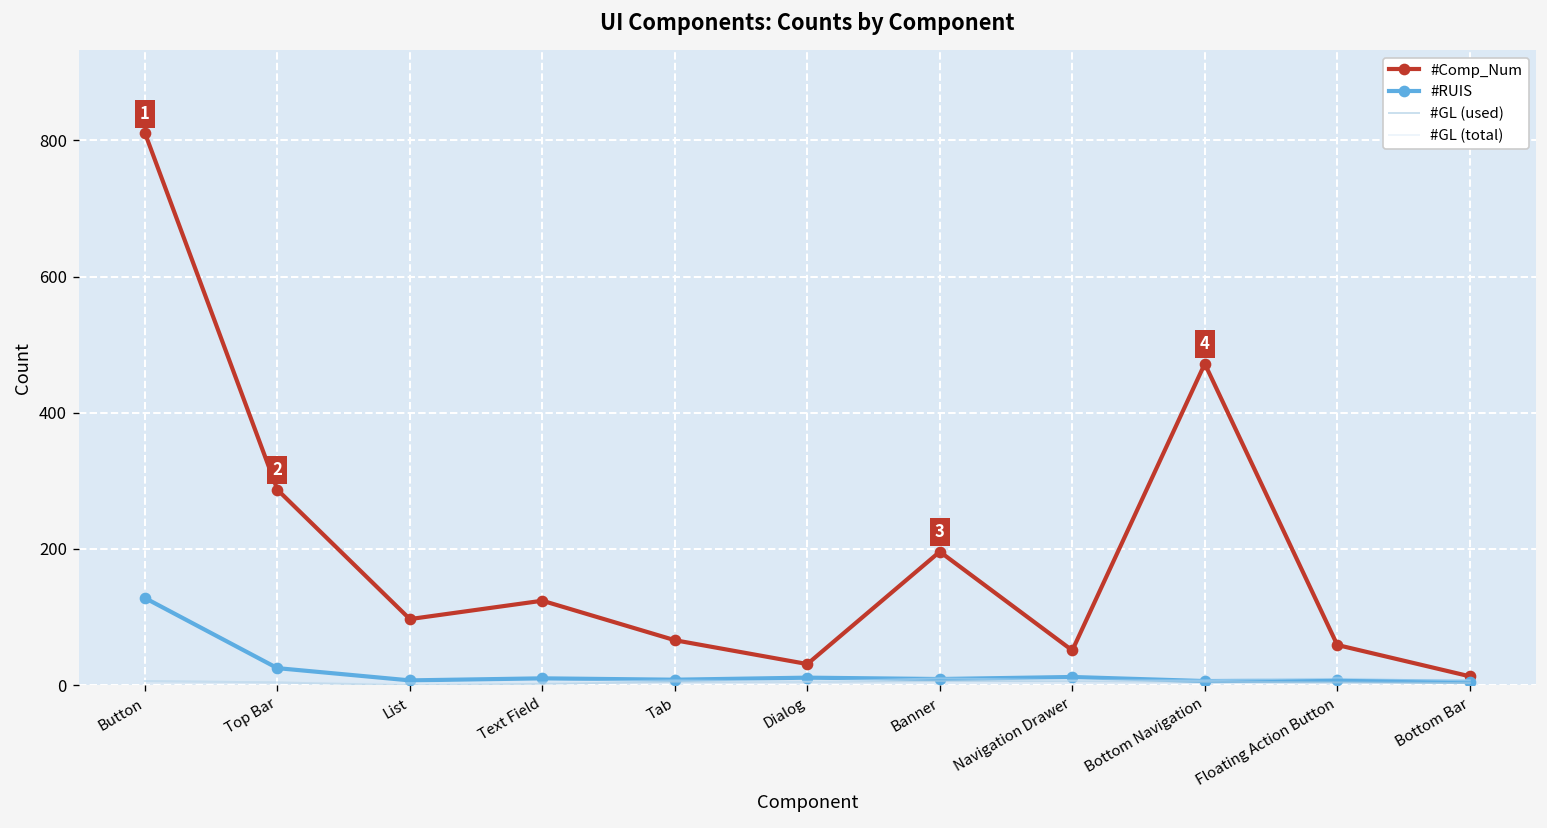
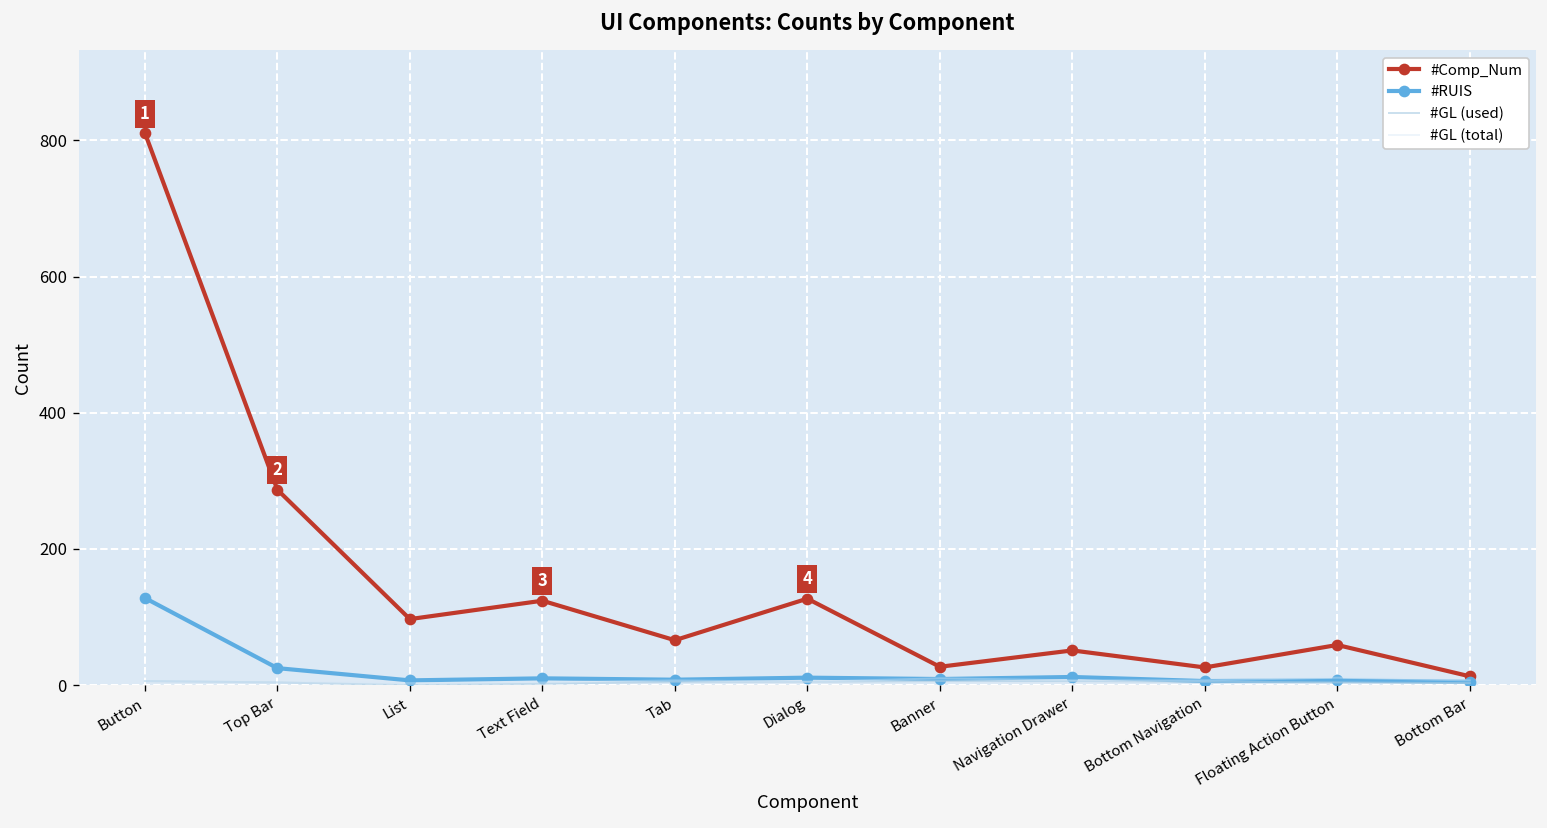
#Comp_Num, Dialog: 30 -> 130
#Comp_Num, Banner: 200 -> 30
#Comp_Num, Bottom Navigation: 470 -> 30
